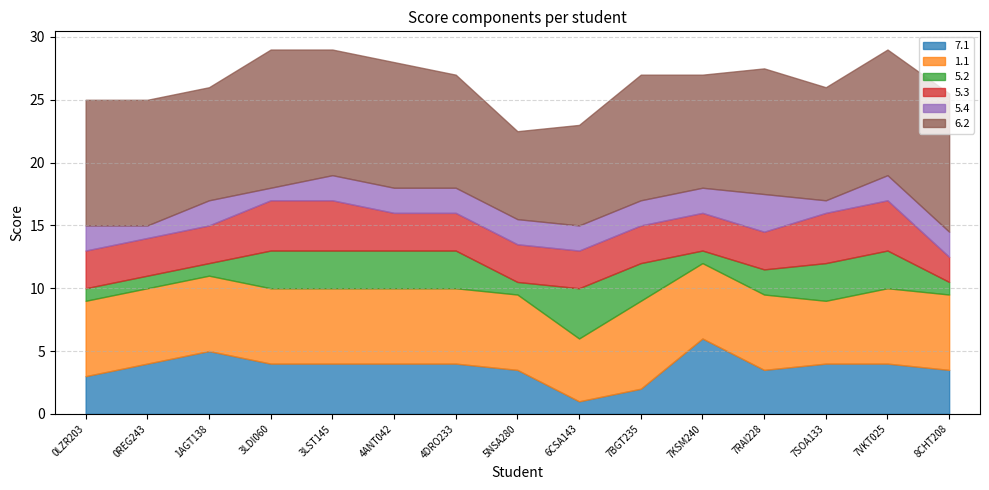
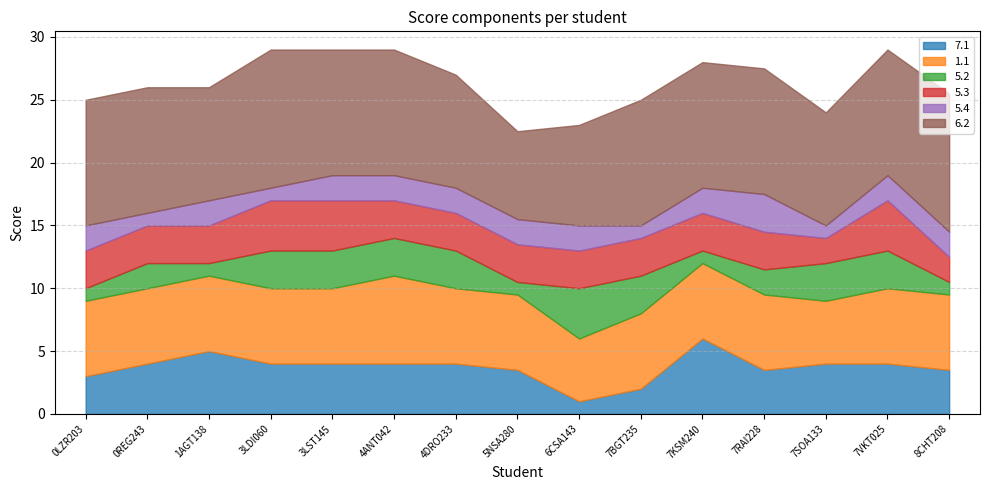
5.2, 0REG243: 1 -> 2
1.1, 4ANT042: 6 -> 7
1.1, 7BGT235: 7 -> 6
5.4, 7BGT235: 2 -> 1
6.2, 7KSM240: 9 -> 10
5.3, 7SOA133: 4 -> 2
